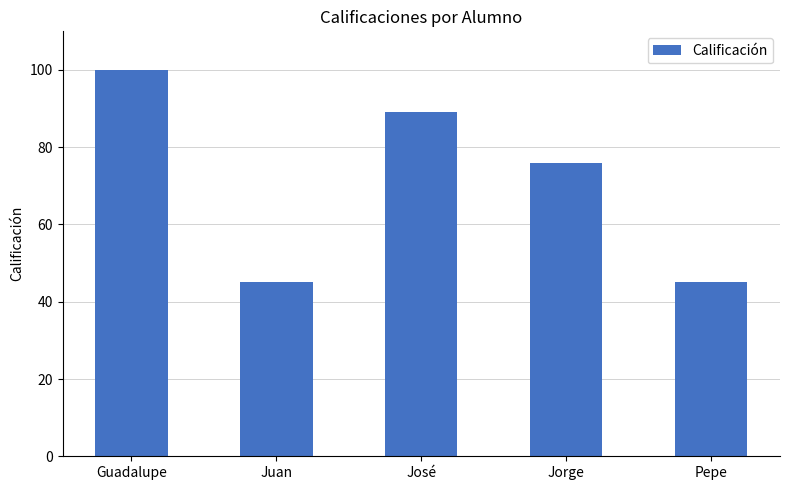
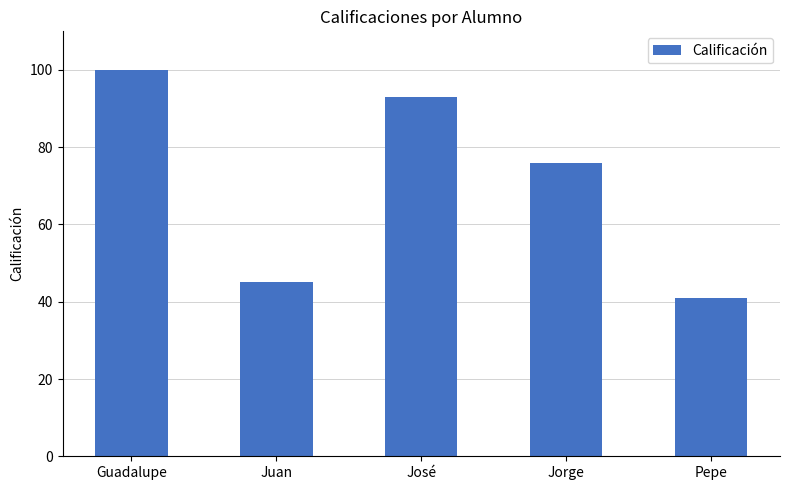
José: 89 -> 93
Pepe: 45 -> 41
